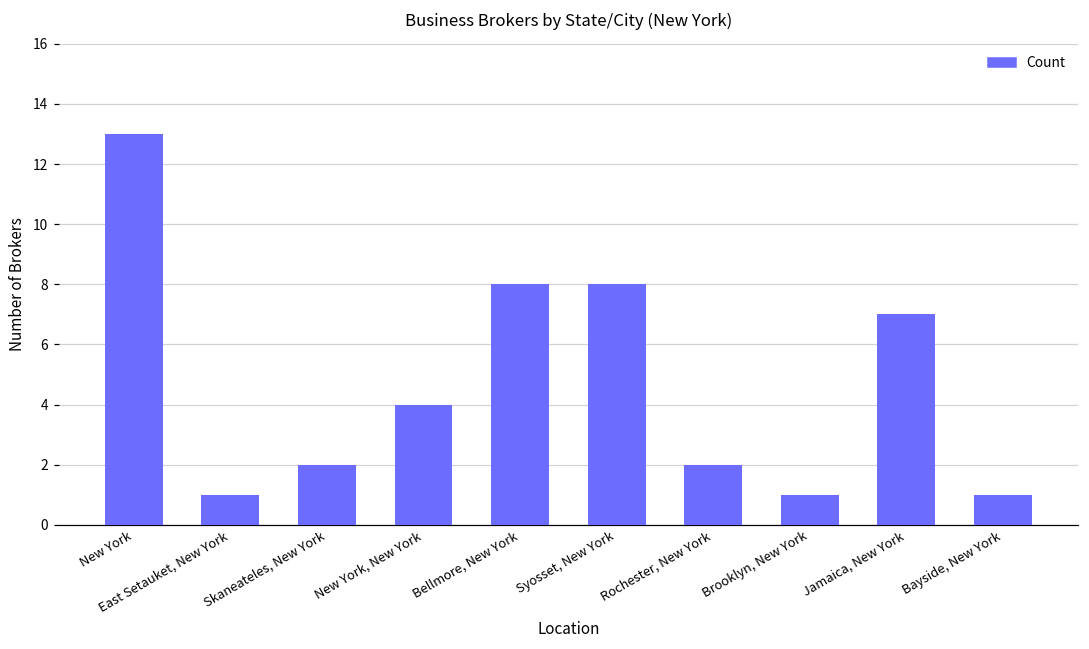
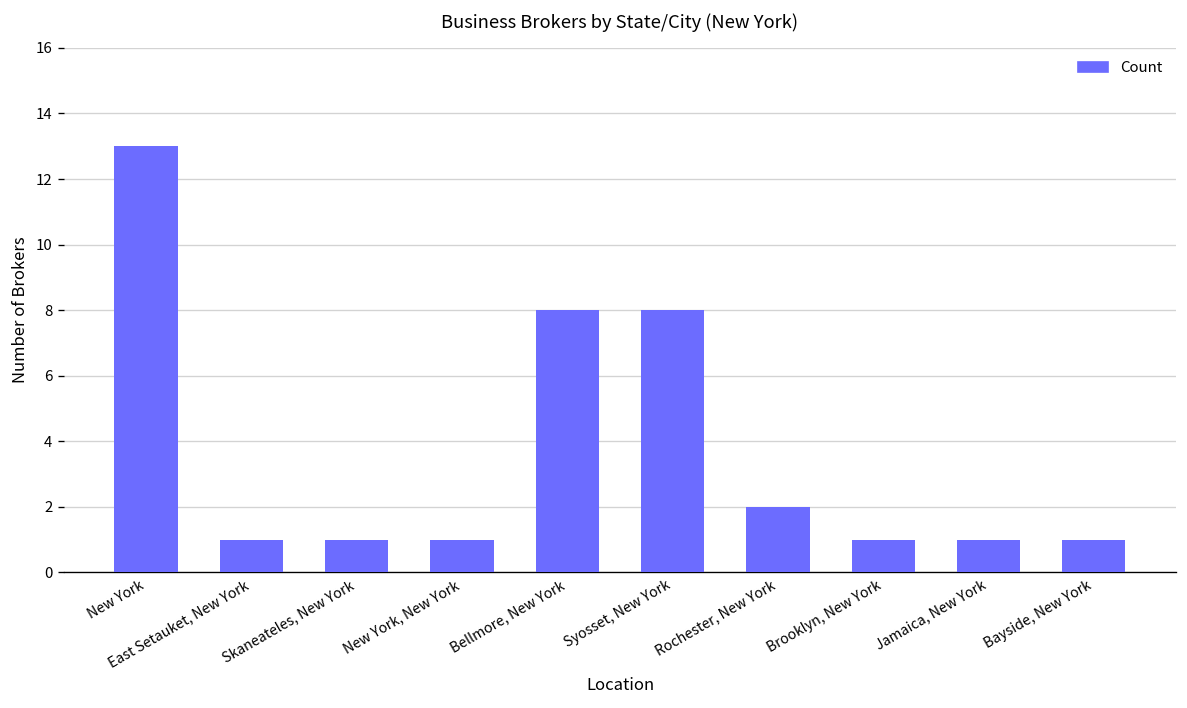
Skaneateles, New York: 2 -> 1
New York, New York: 4 -> 1
Jamaica, New York: 7 -> 1
